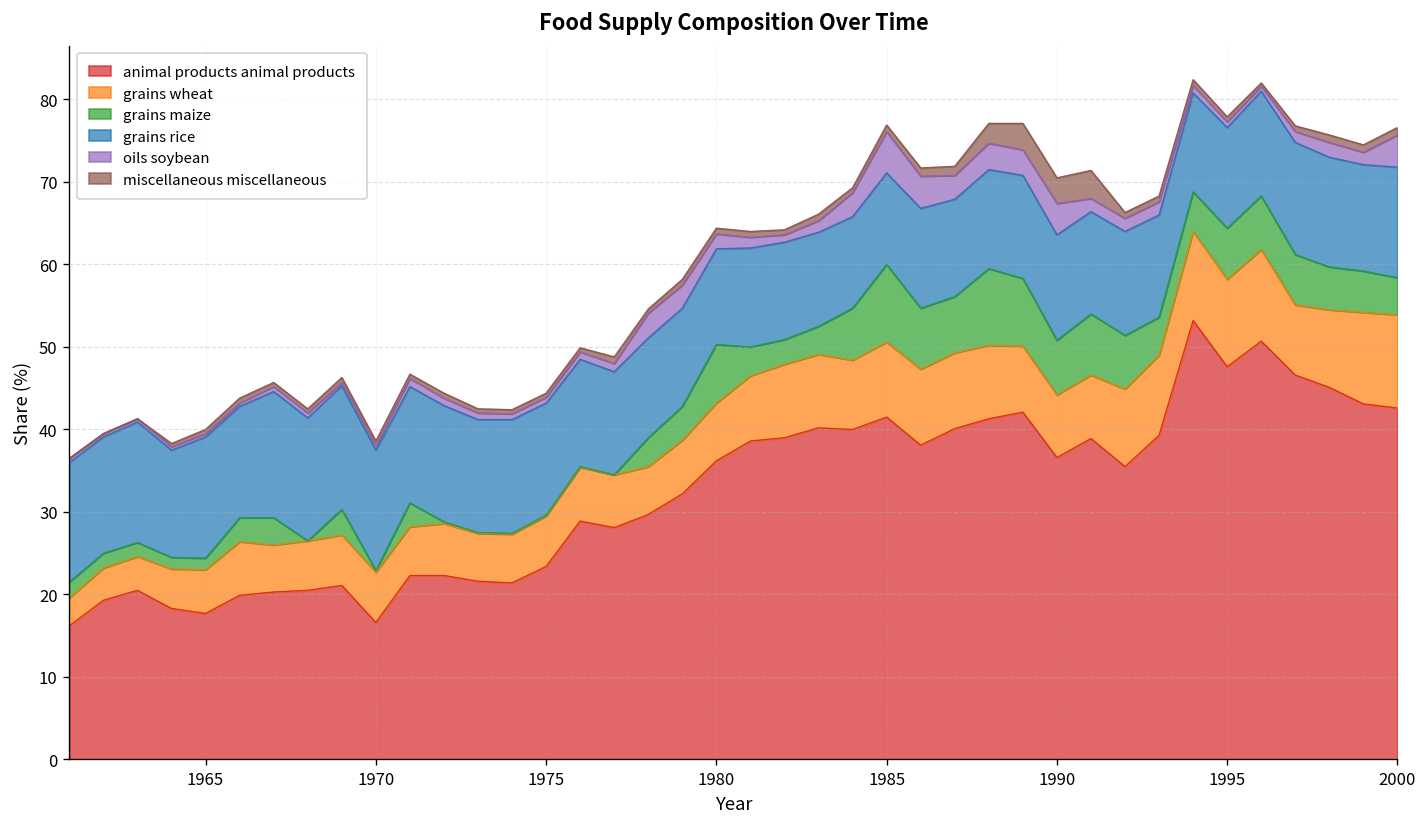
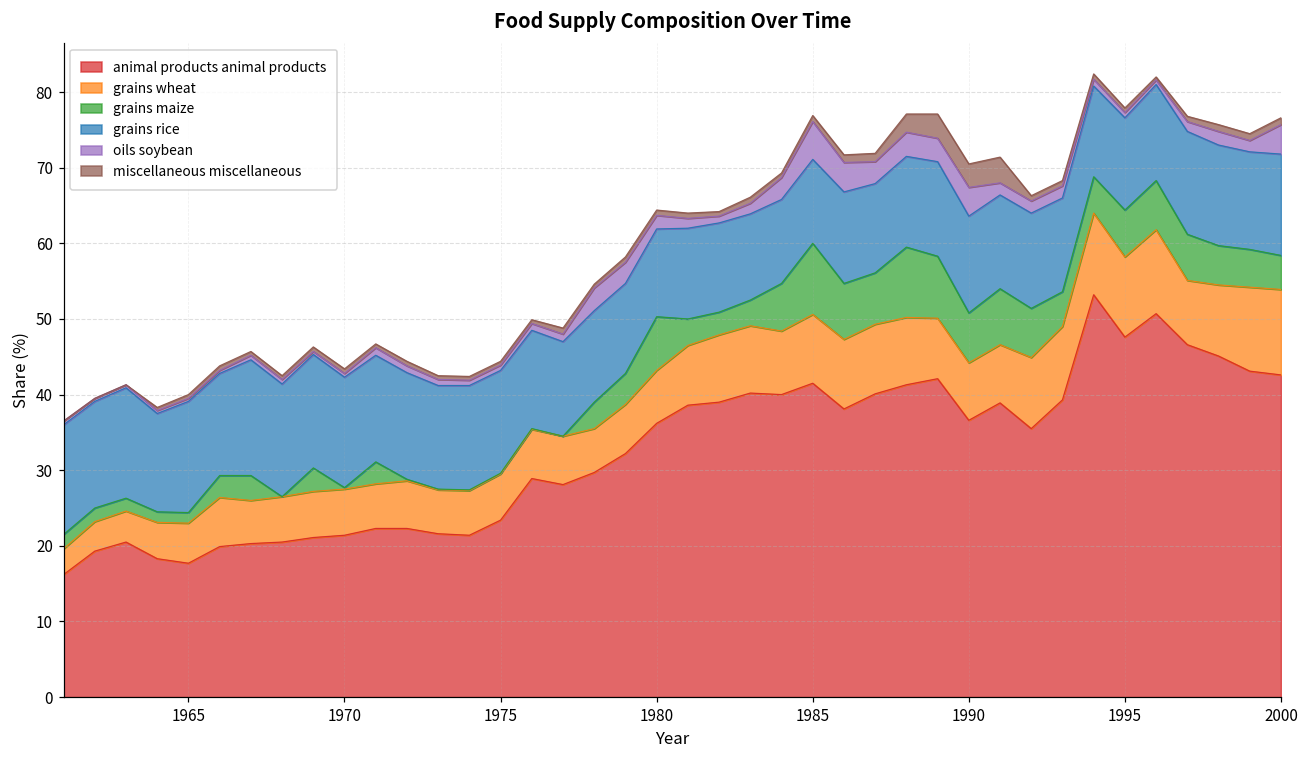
animal products animal products, 1970: 17 -> 21
